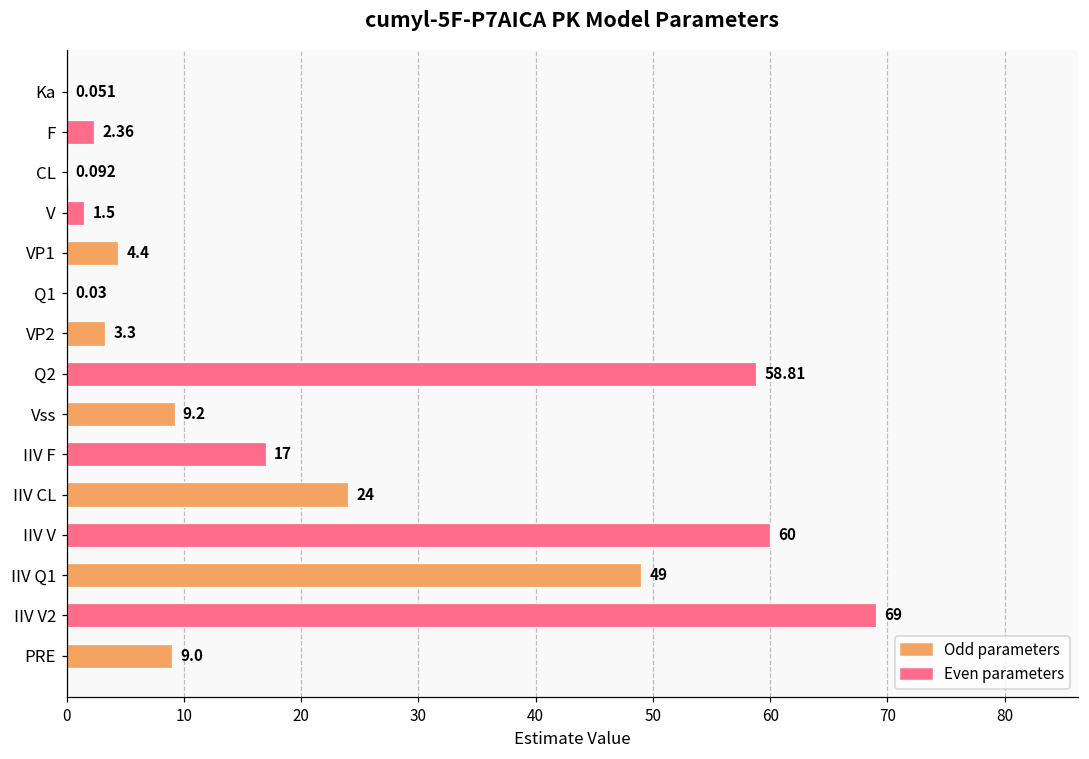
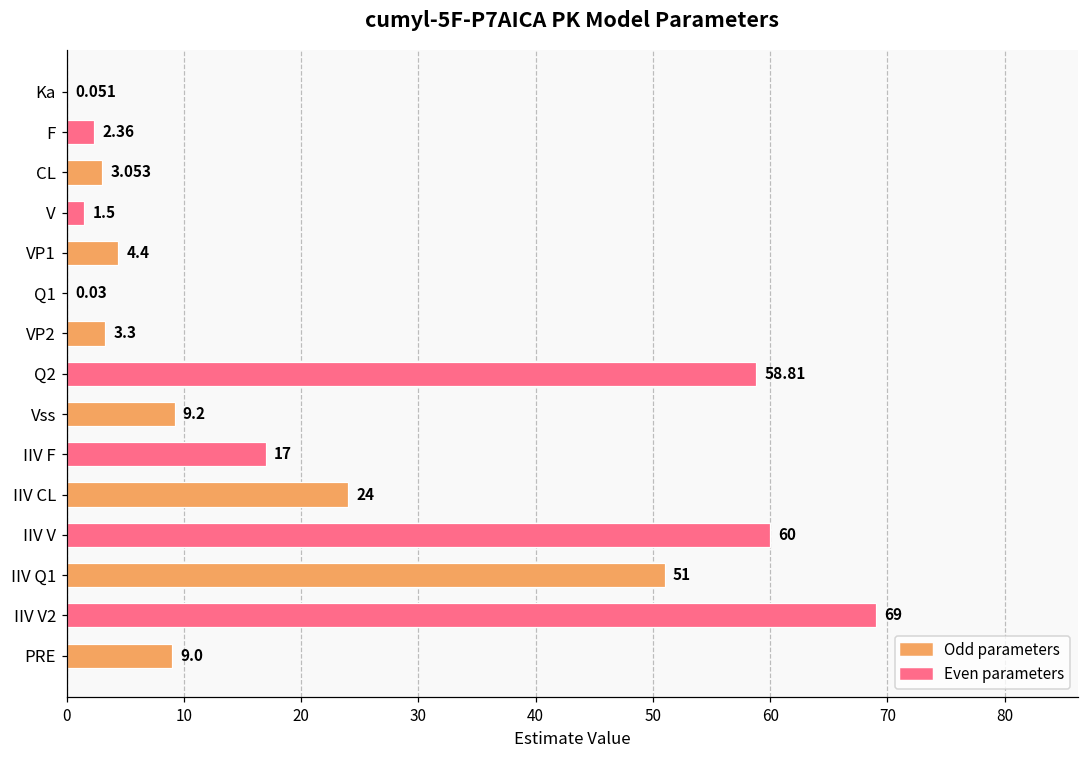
CL: 0.092 -> 3.053
IIV Q1: 49 -> 51
